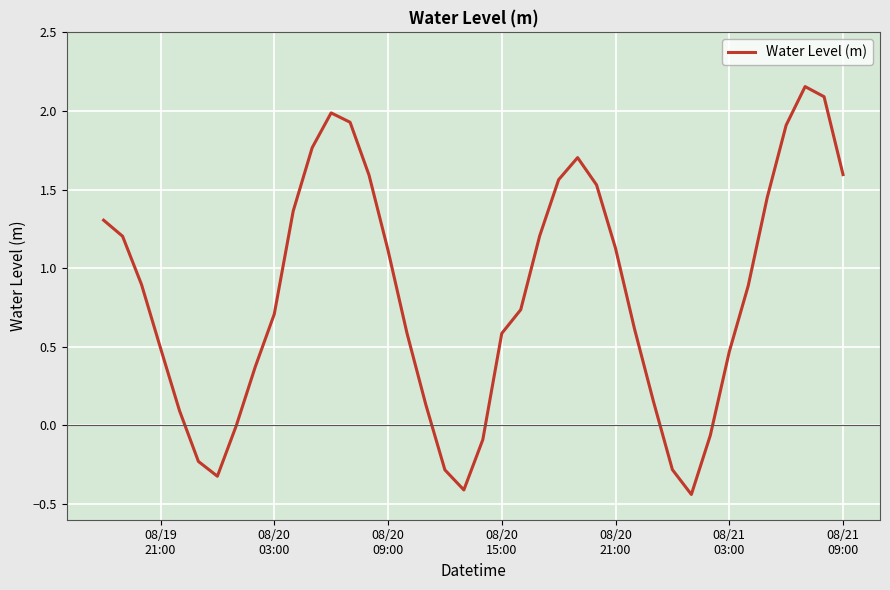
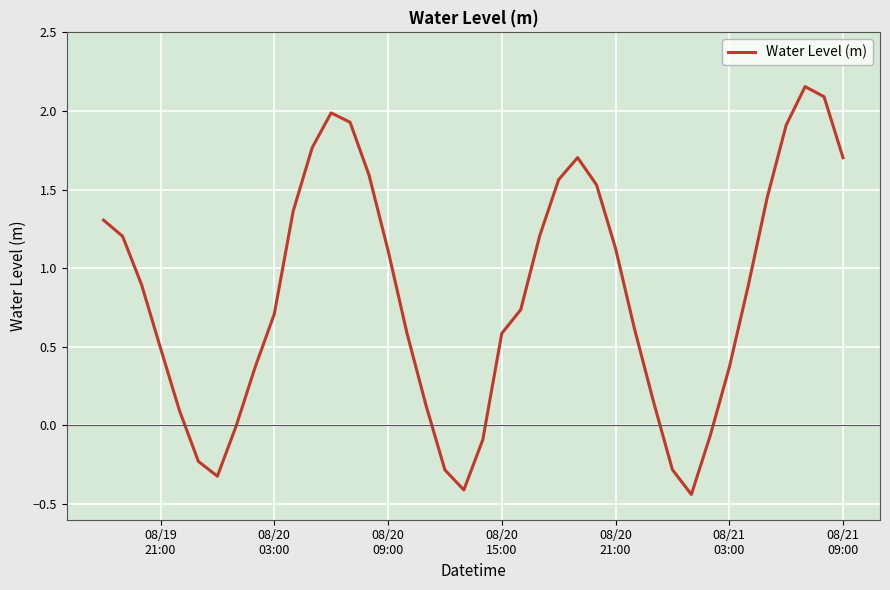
08/21 03:00: 0.47 -> 0.37
08/21 09:00: 1.60 -> 1.70
